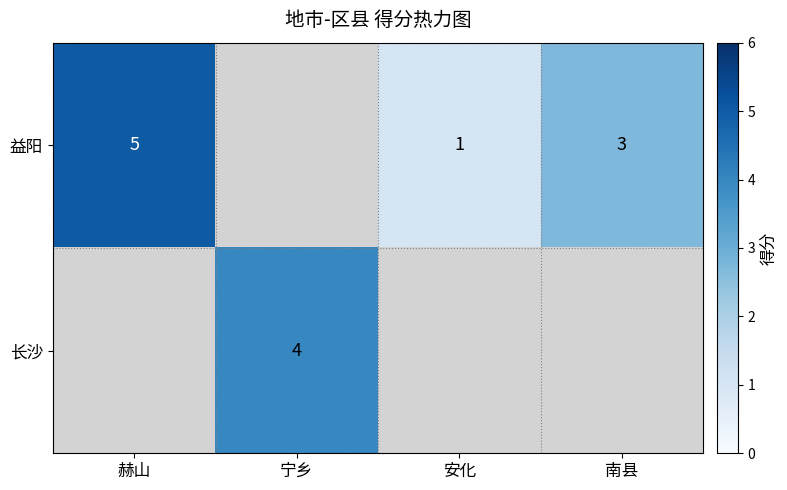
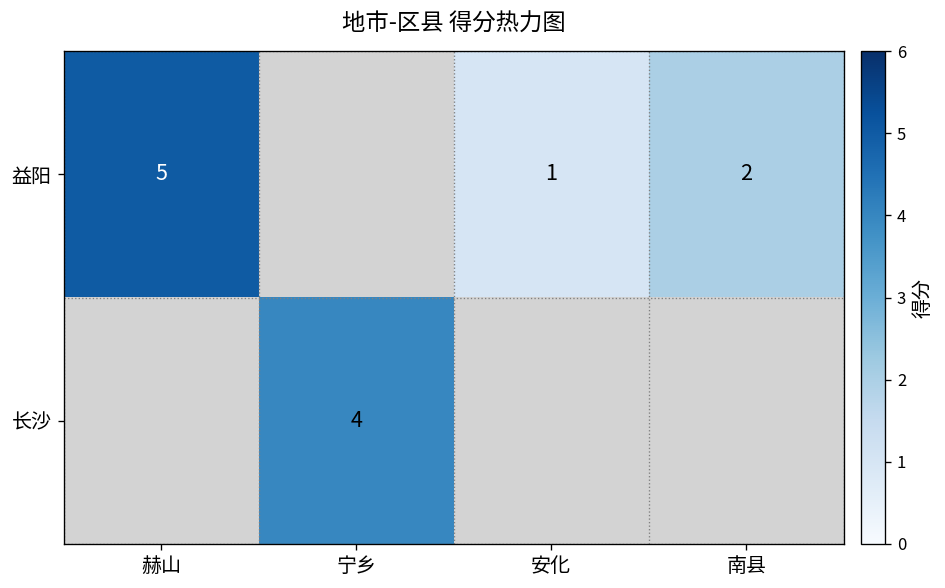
益阳, 南县: 3 -> 2
